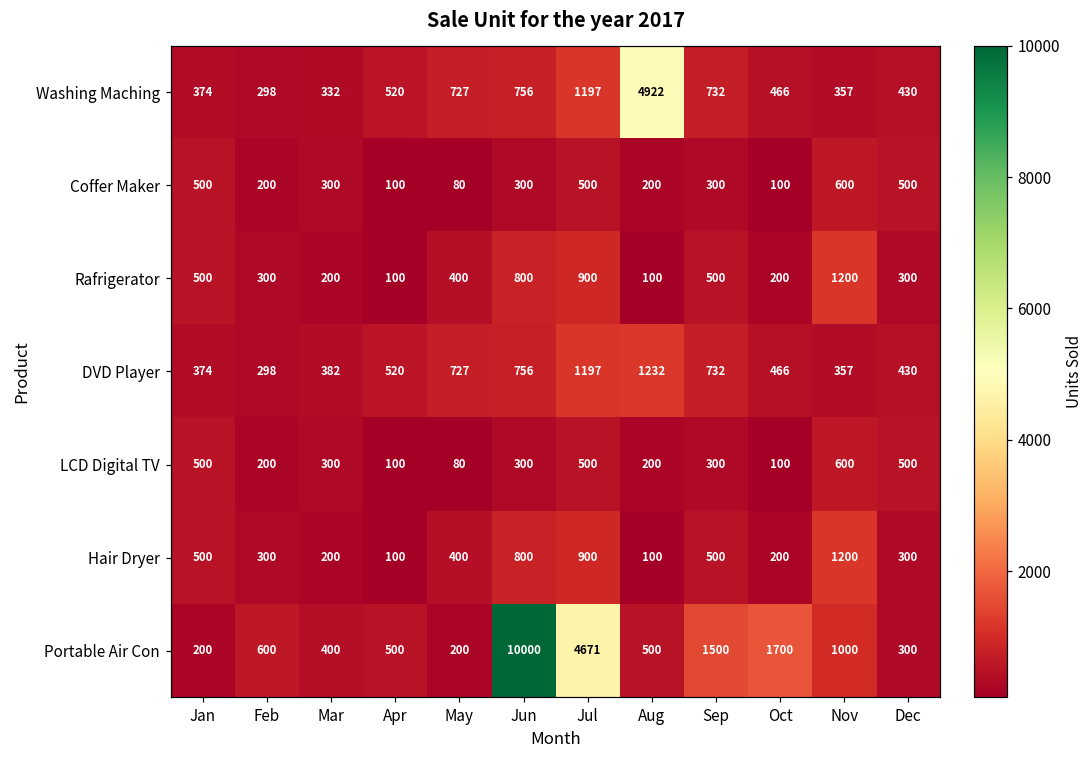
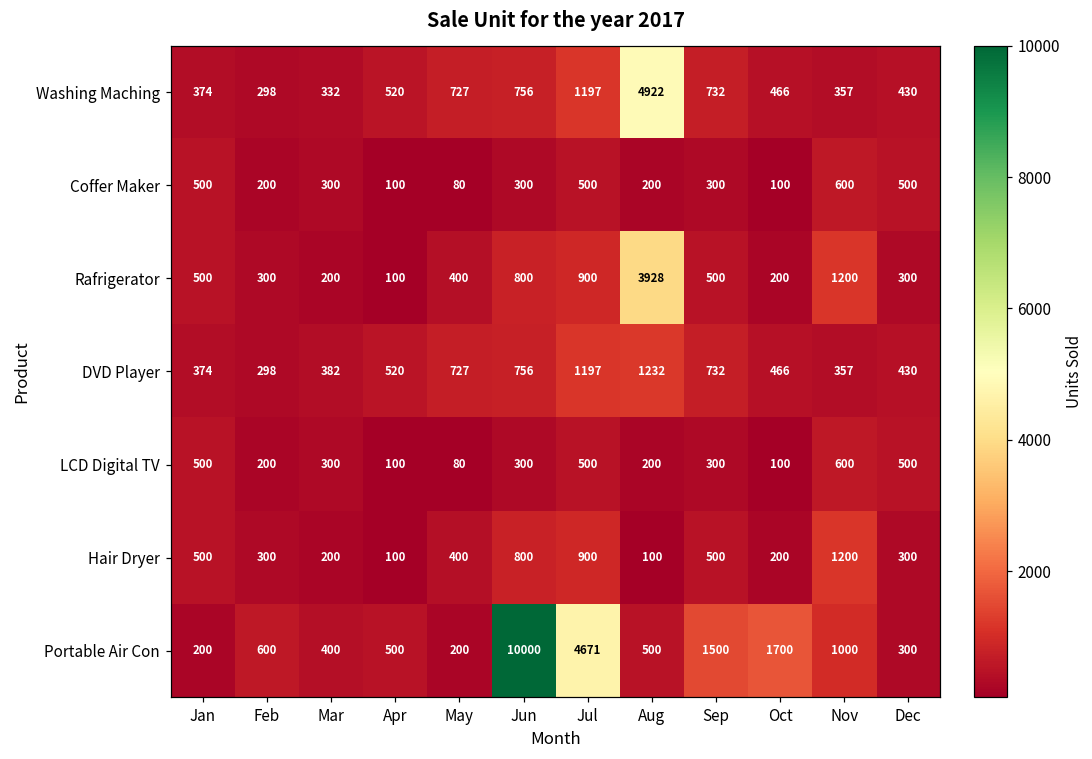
Rafrigerator, Aug: 100 -> 3928
